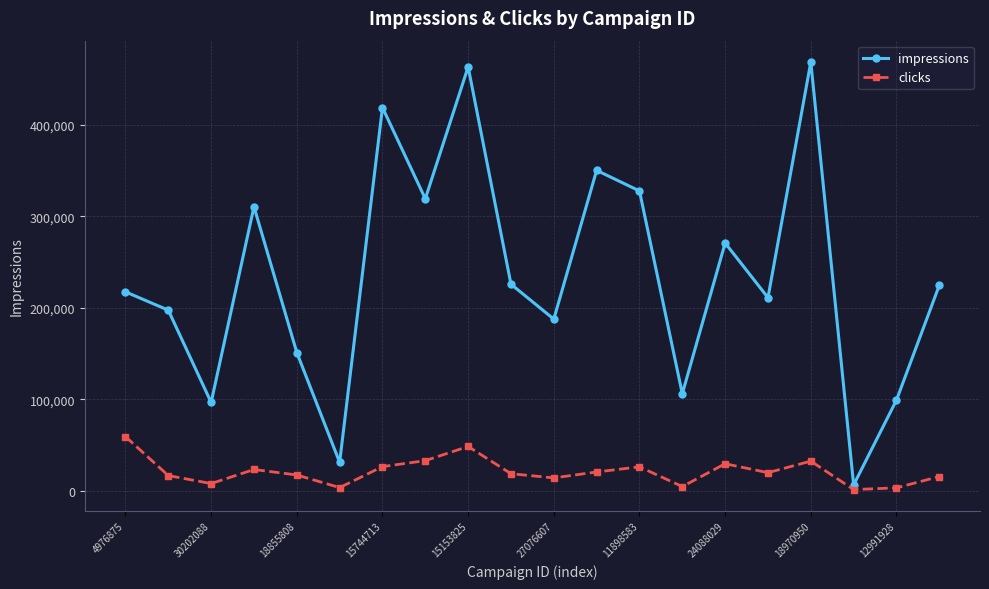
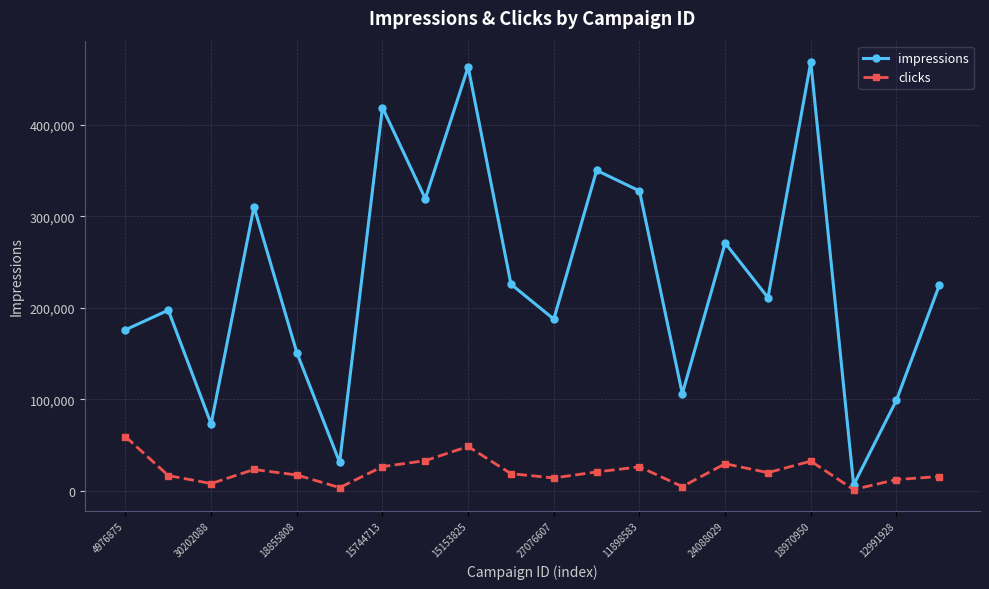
impressions, 4976875: 220,000 -> 180,000
impressions, 30202088: 100,000 -> 70,000
clicks, 12991928: 0 -> 10,000
